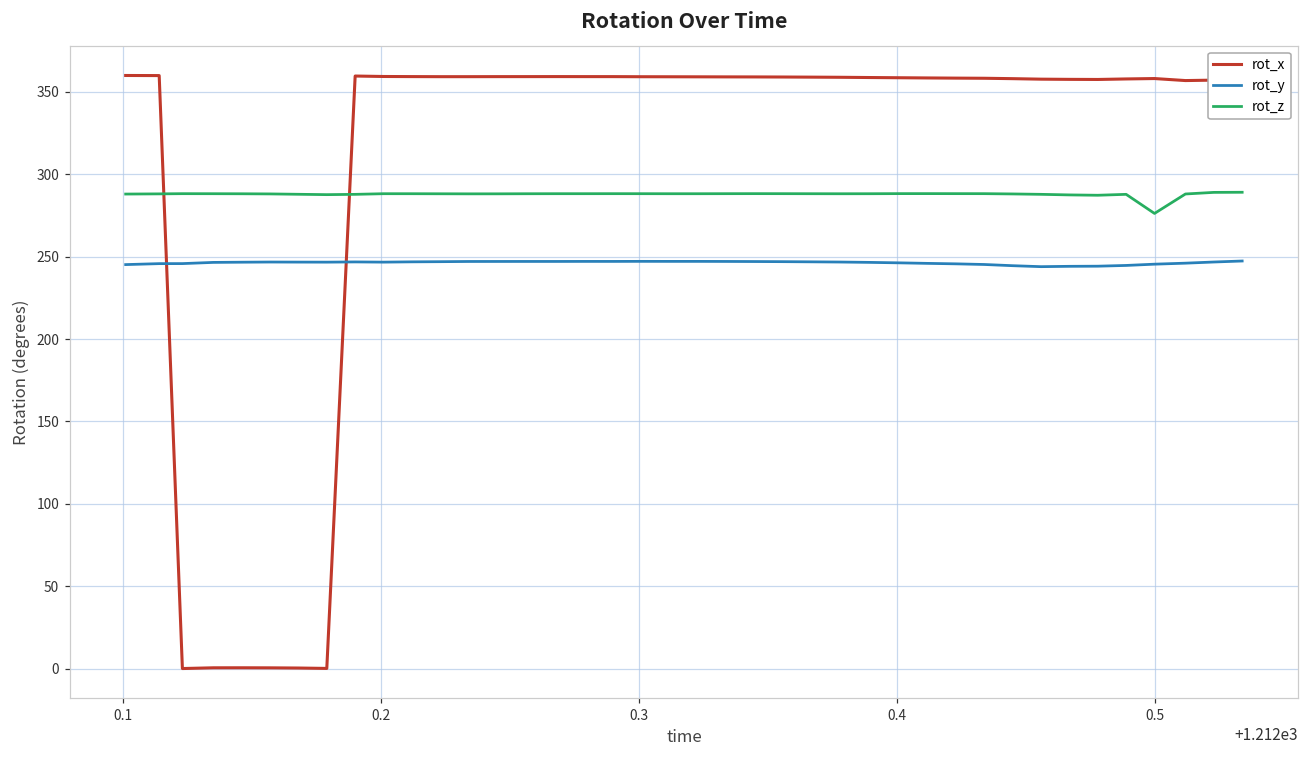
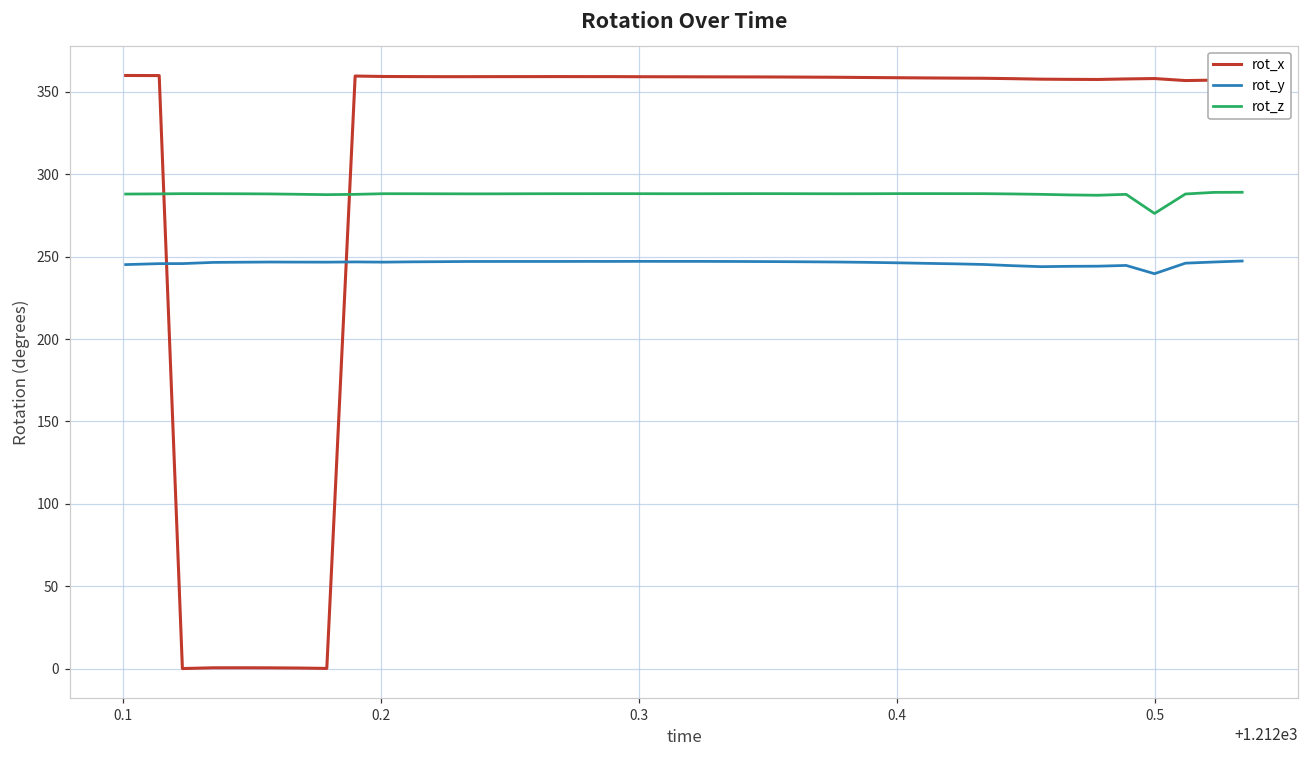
rot_y, 0.5: 245 -> 240
